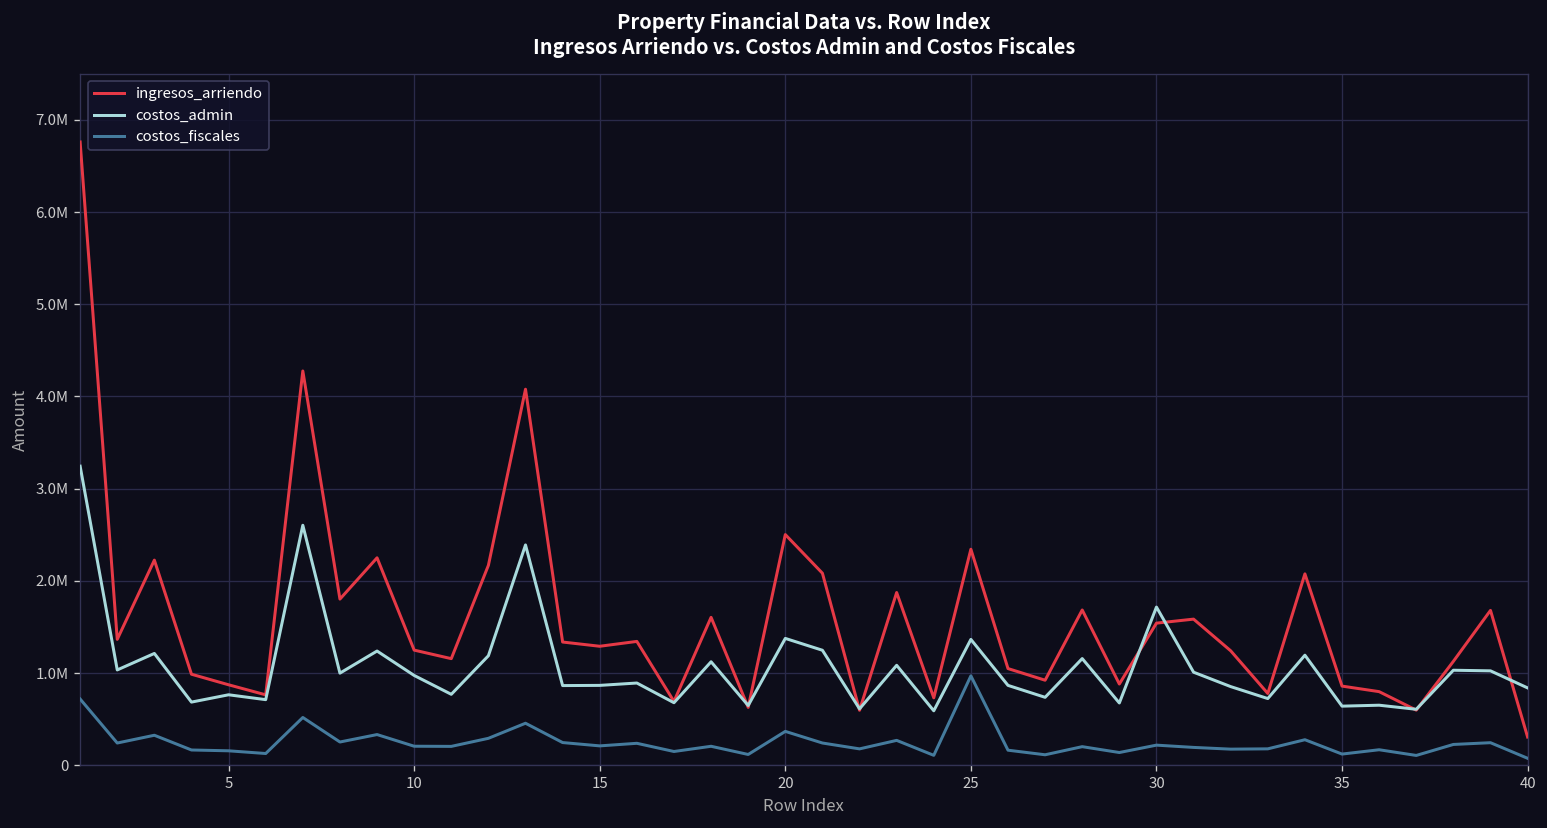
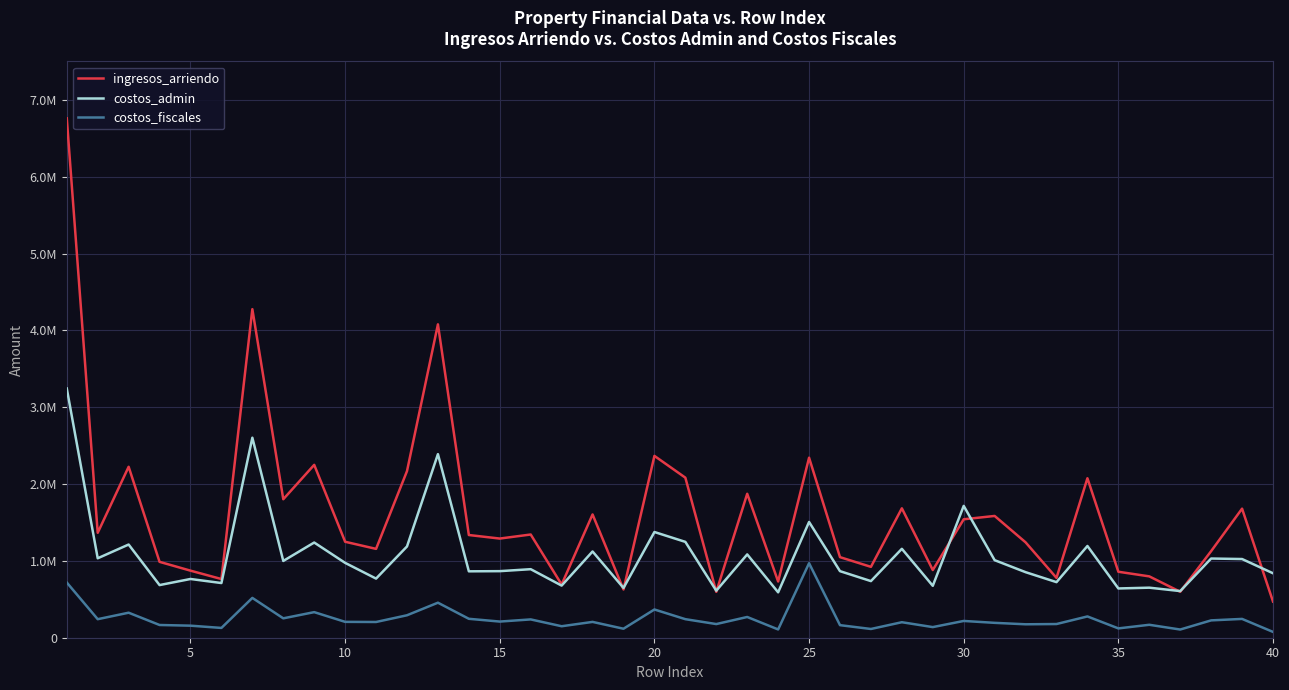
ingresos_arriendo, 20: 2500000 -> 2400000
costos_admin, 25: 1400000 -> 1500000
ingresos_arriendo, 40: 300000 -> 500000
